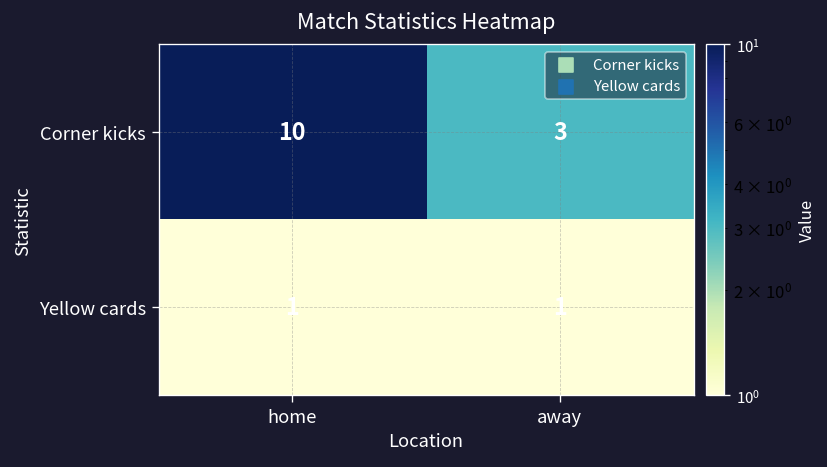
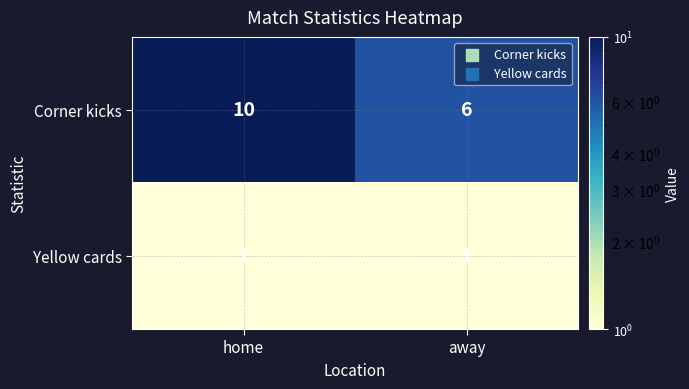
Corner kicks, away: 3 -> 6
